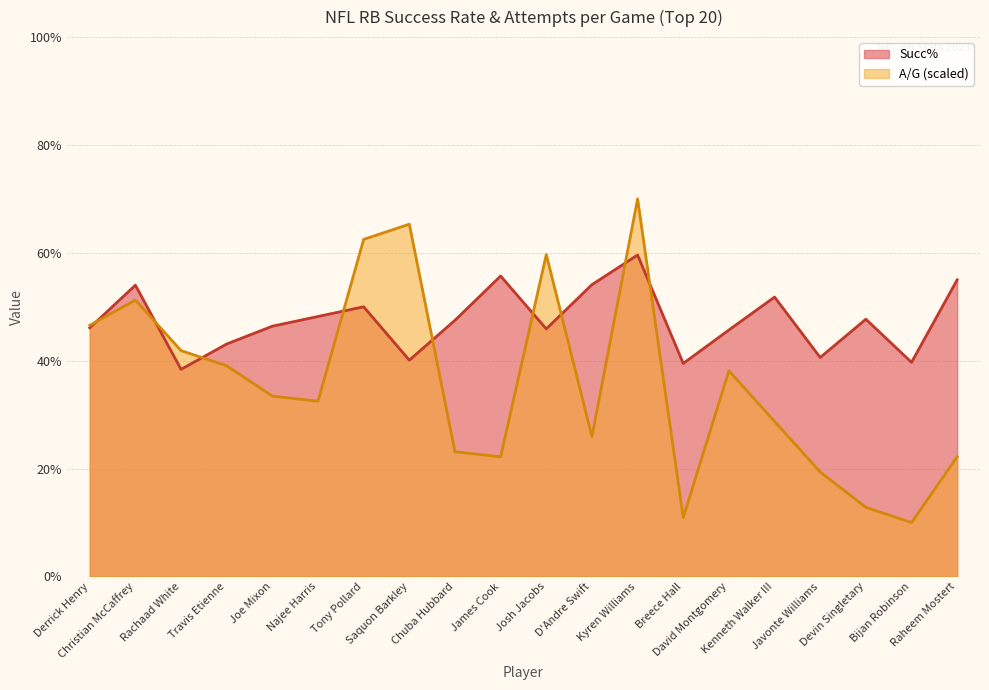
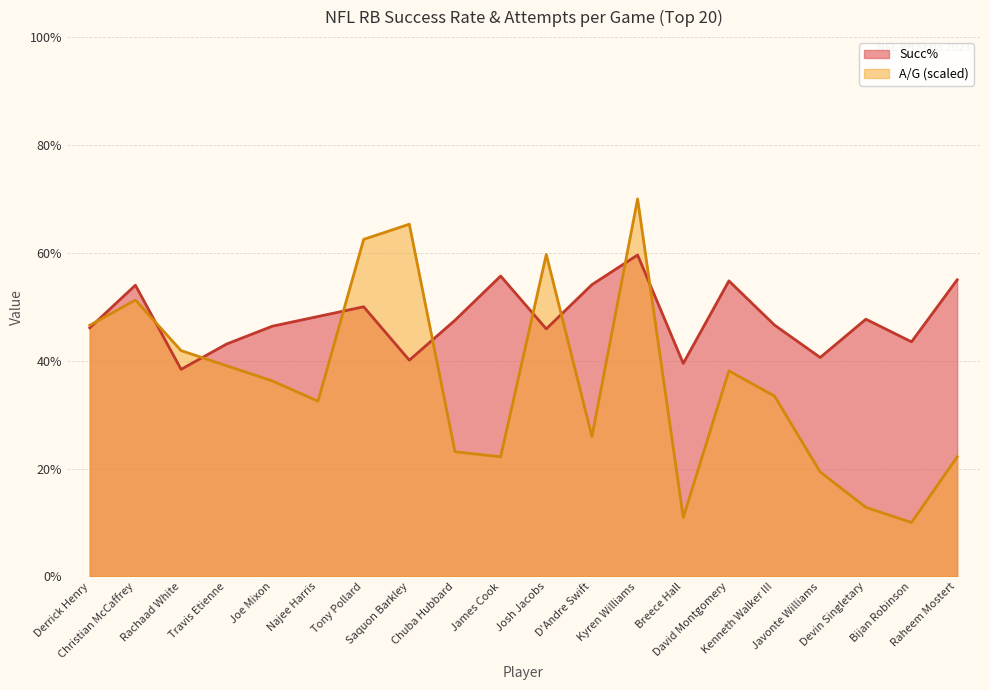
A/G (scaled), Joe Mixon: 33% -> 36%
Succ%, David Montgomery: 46% -> 55%
Succ%, Kenneth Walker III: 52% -> 47%
A/G (scaled), Kenneth Walker III: 29% -> 33%
Succ%, Bijan Robinson: 40% -> 44%
